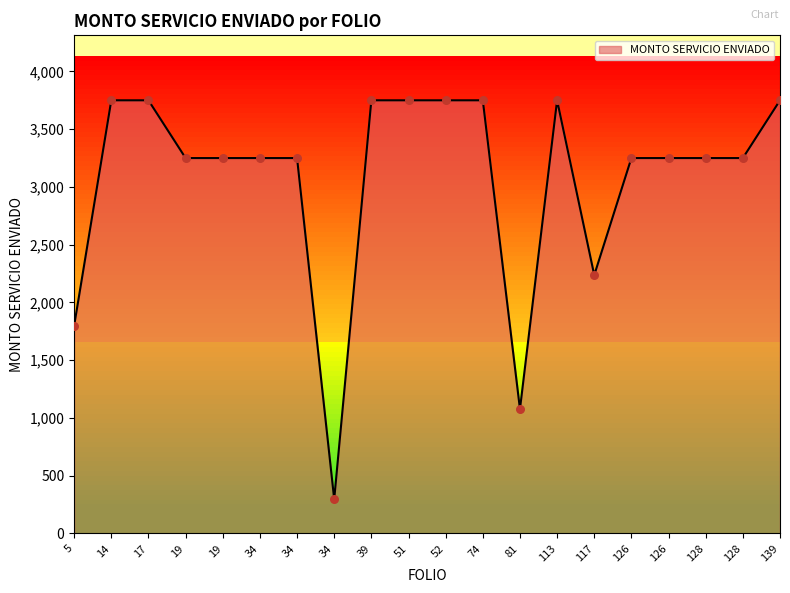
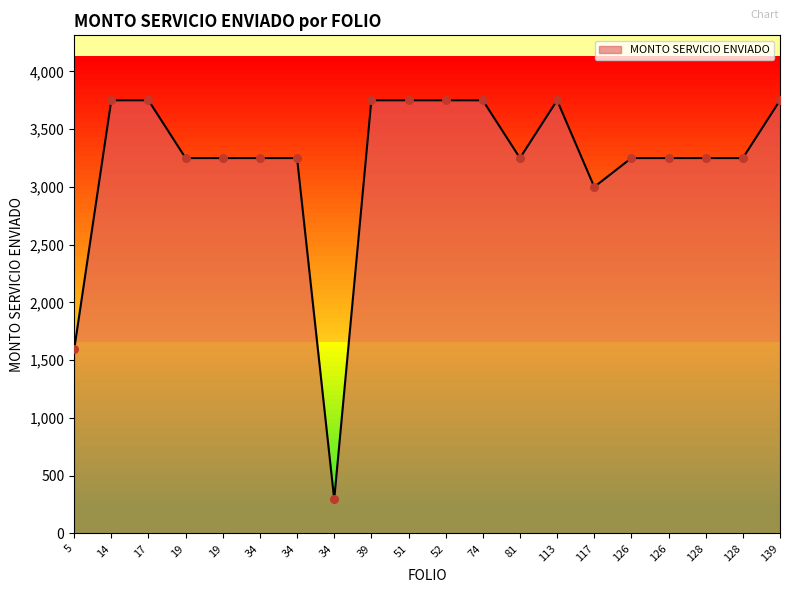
5: 1,800 -> 1,590
81: 1,080 -> 3,250
117: 2,240 -> 3,000
